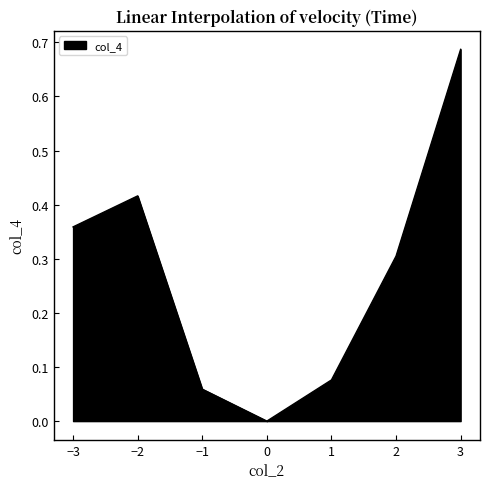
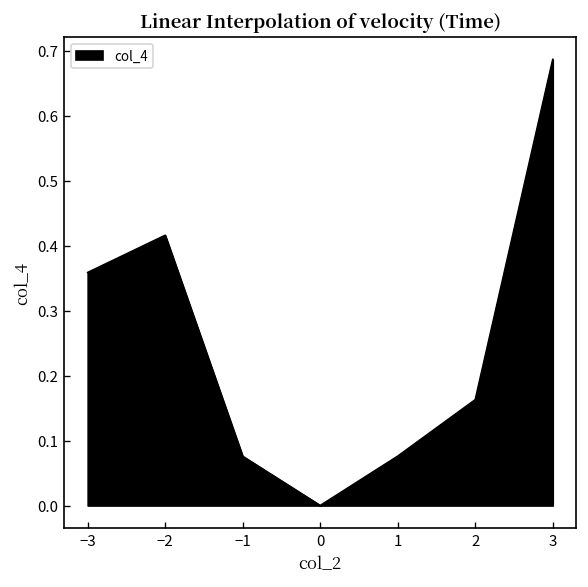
−1: 0.06 -> 0.08
2: 0.30 -> 0.16
